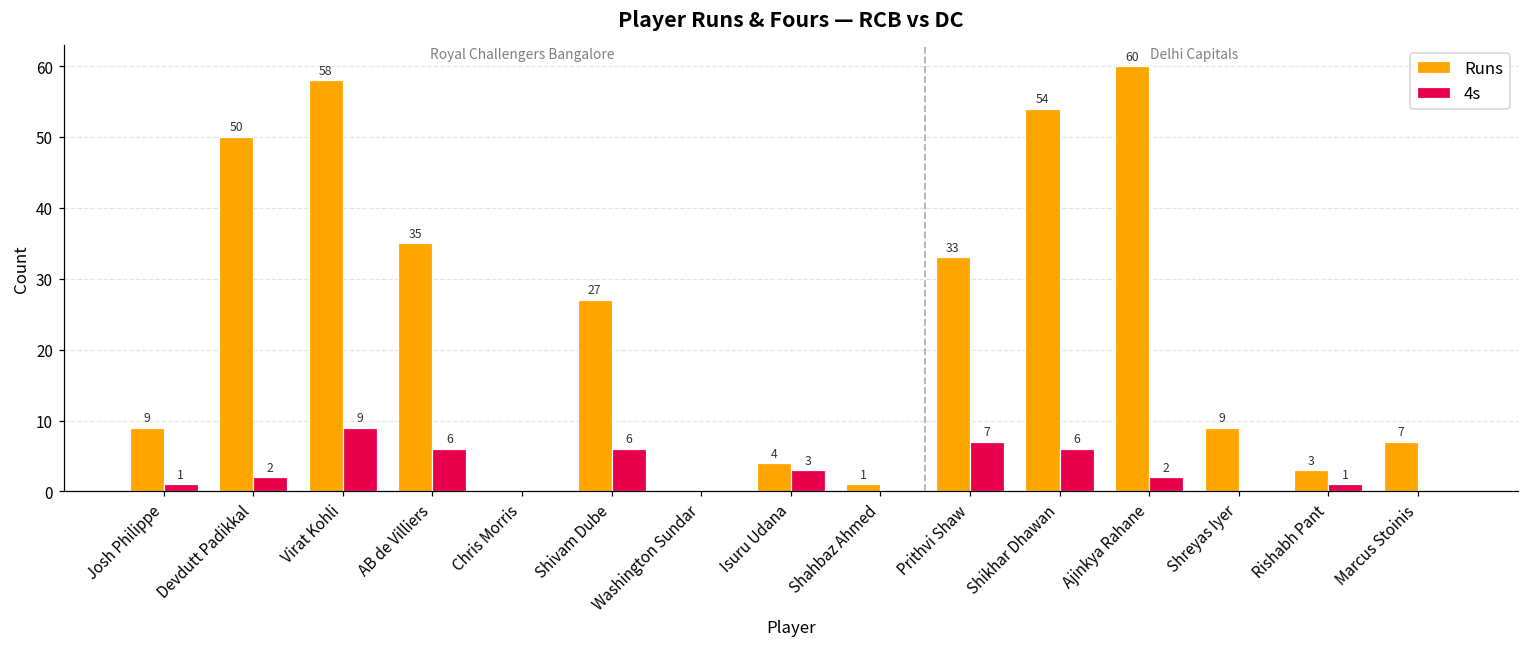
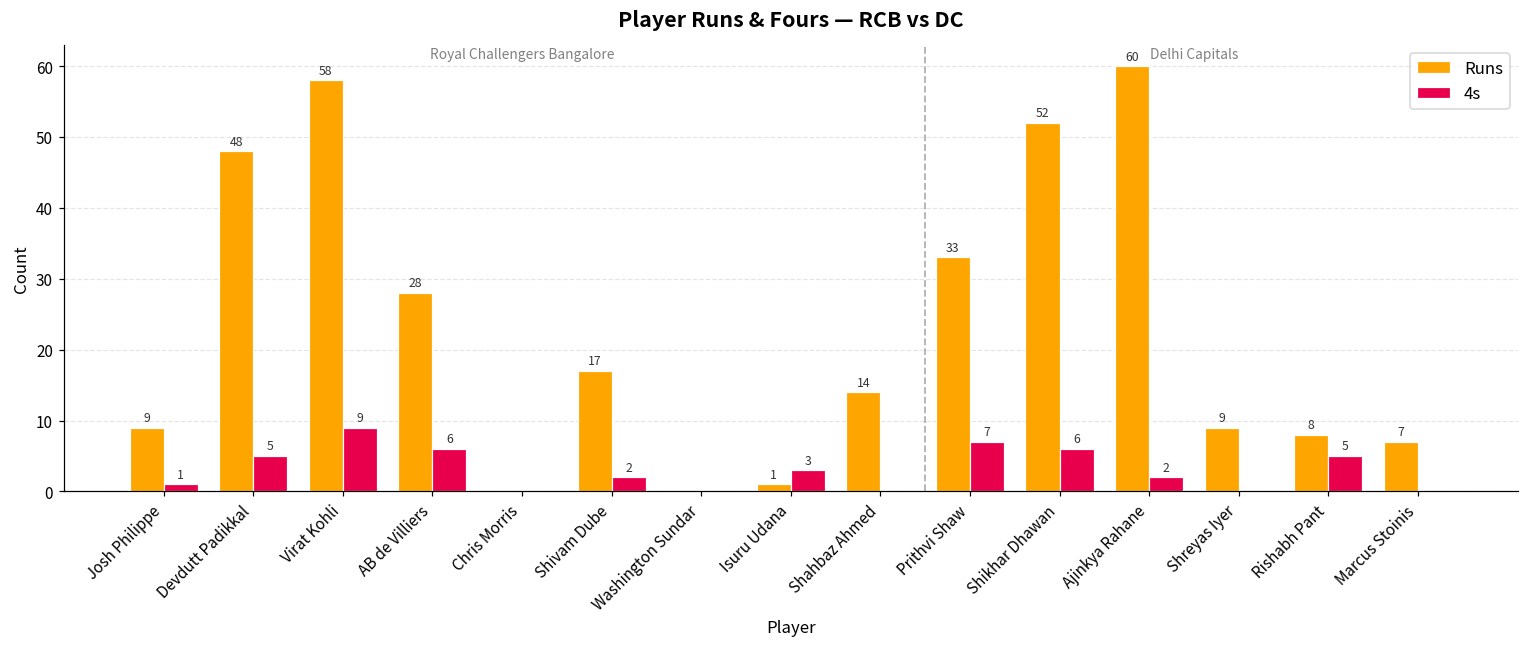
Runs, Devdutt Padikkal: 50 -> 48
4s, Devdutt Padikkal: 2 -> 5
Runs, AB de Villiers: 35 -> 28
Runs, Shivam Dube: 27 -> 17
4s, Shivam Dube: 6 -> 2
Runs, Isuru Udana: 4 -> 1
Runs, Shahbaz Ahmed: 1 -> 14
Runs, Shikhar Dhawan: 54 -> 52
Runs, Rishabh Pant: 3 -> 8
4s, Rishabh Pant: 1 -> 5
